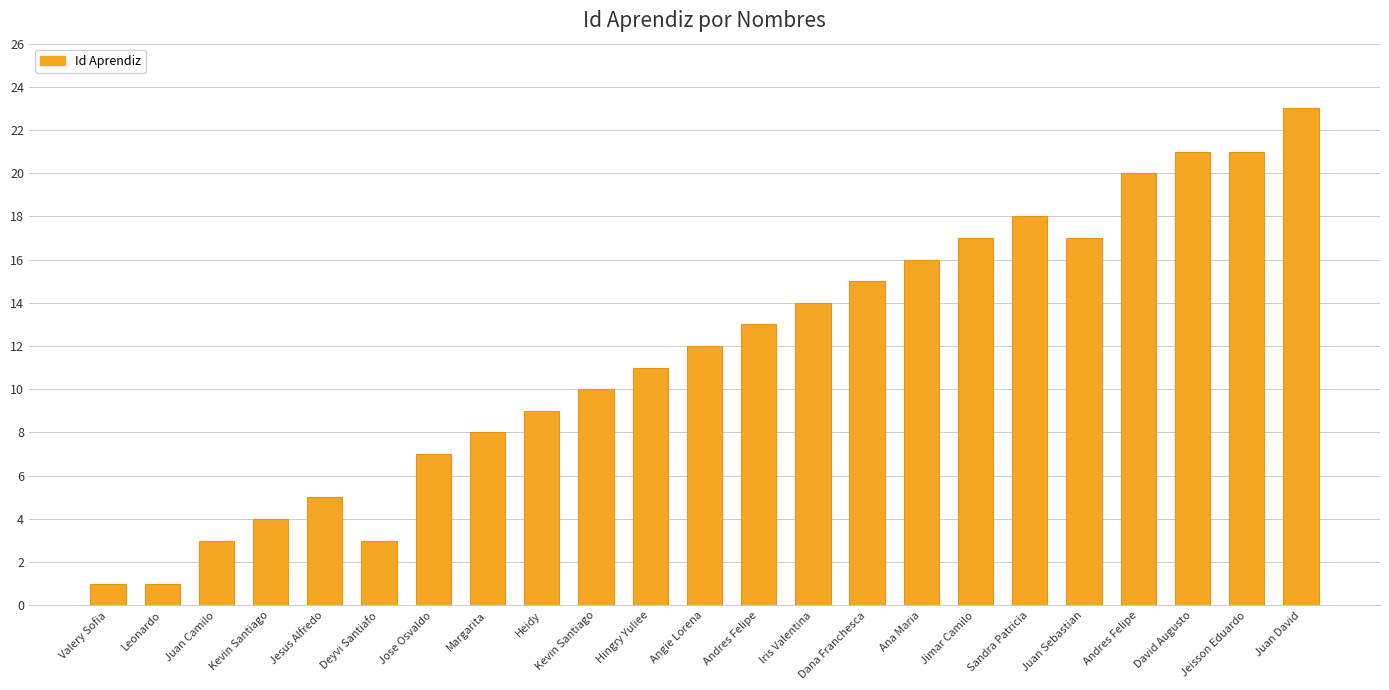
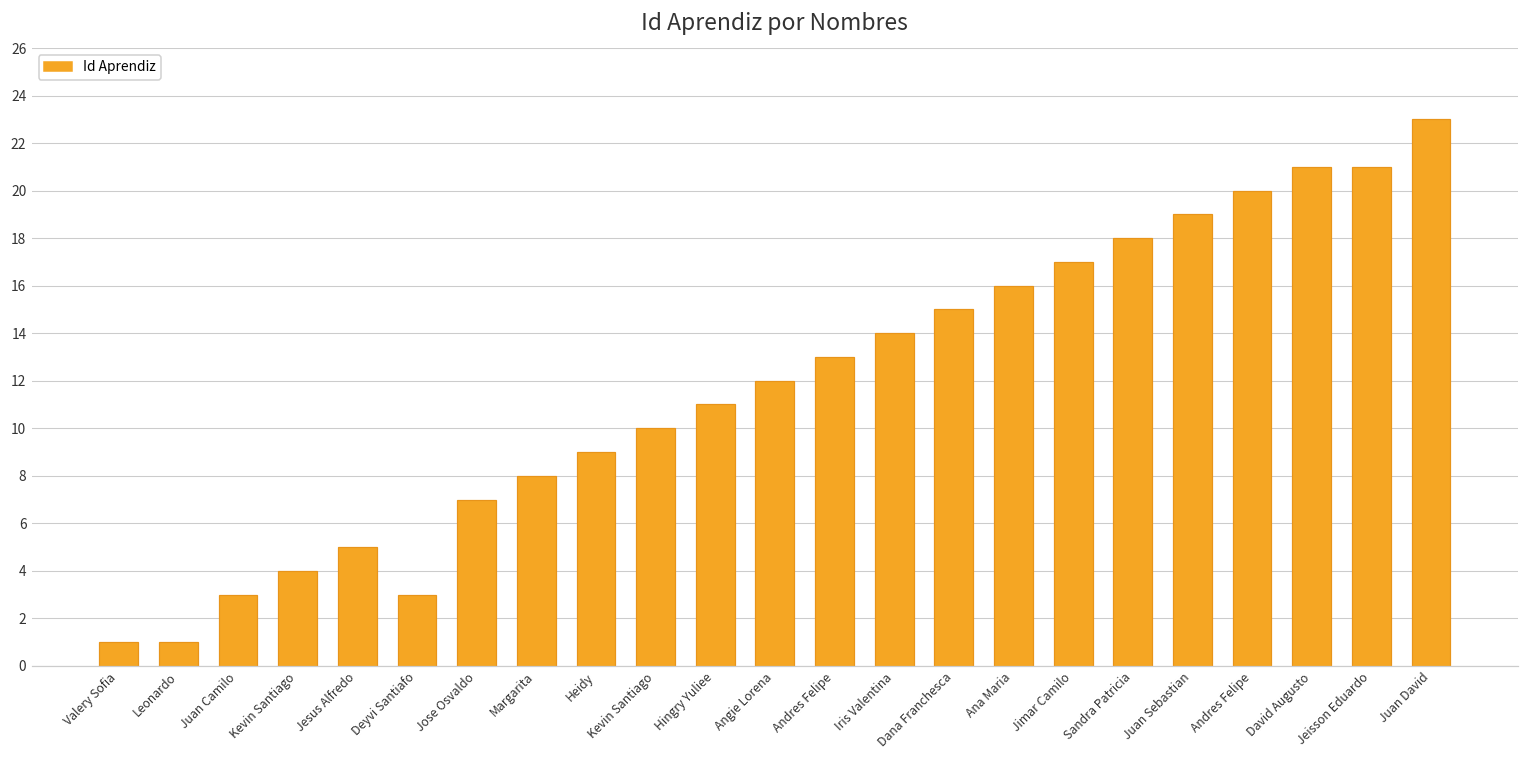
Juan Sebastian: 17 -> 19
